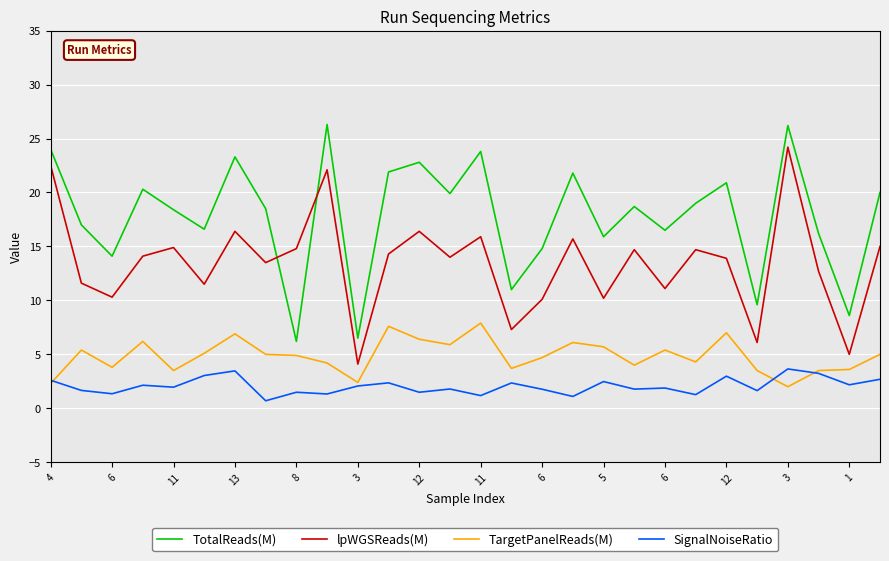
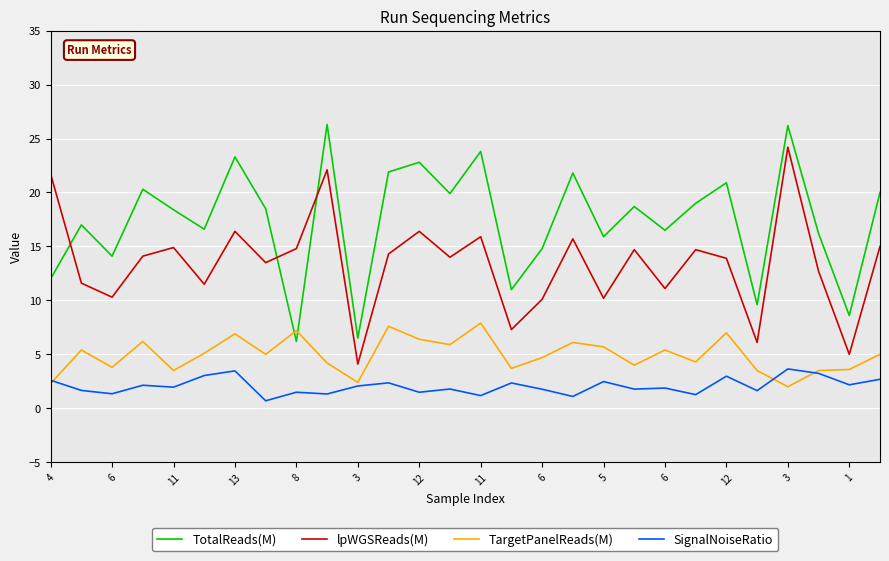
TotalReads(M), 4: 24 -> 12
lpWGSReads(M), 4: 22.5 -> 21.7
TargetPanelReads(M), 8: 4.9 -> 7.2
